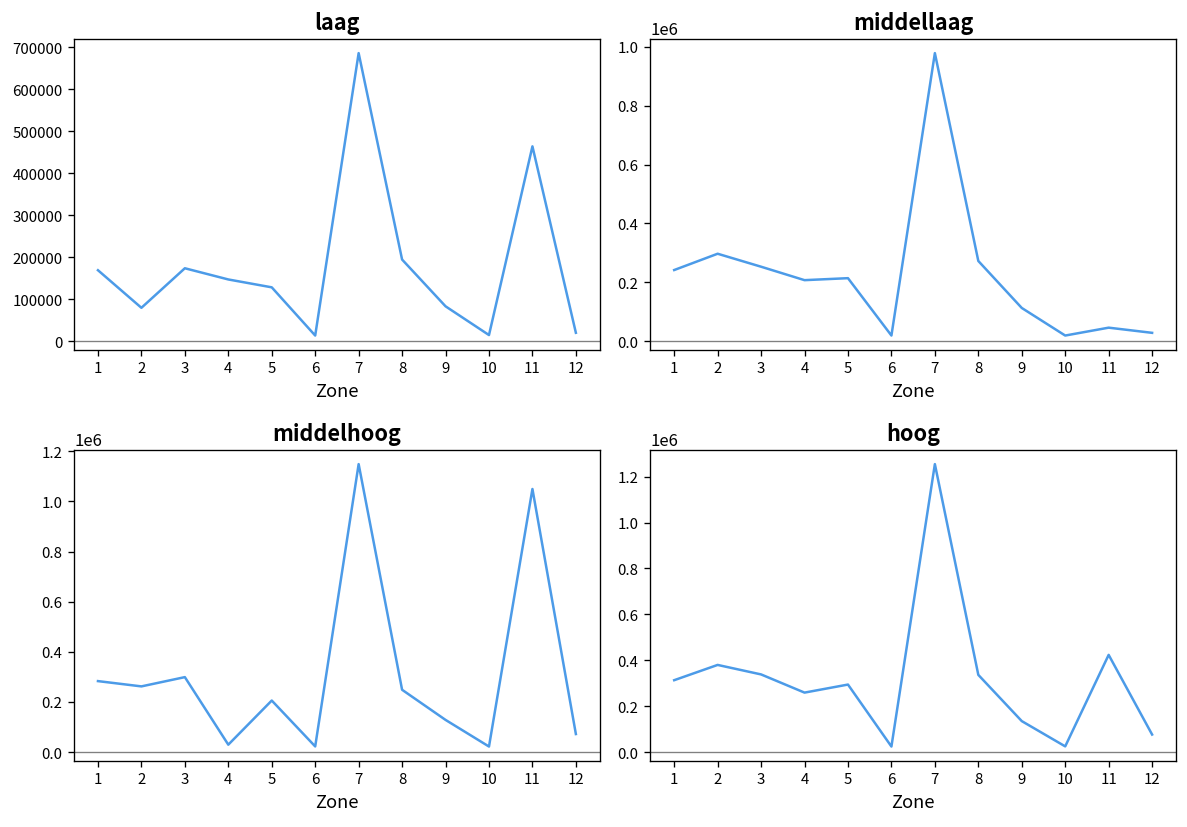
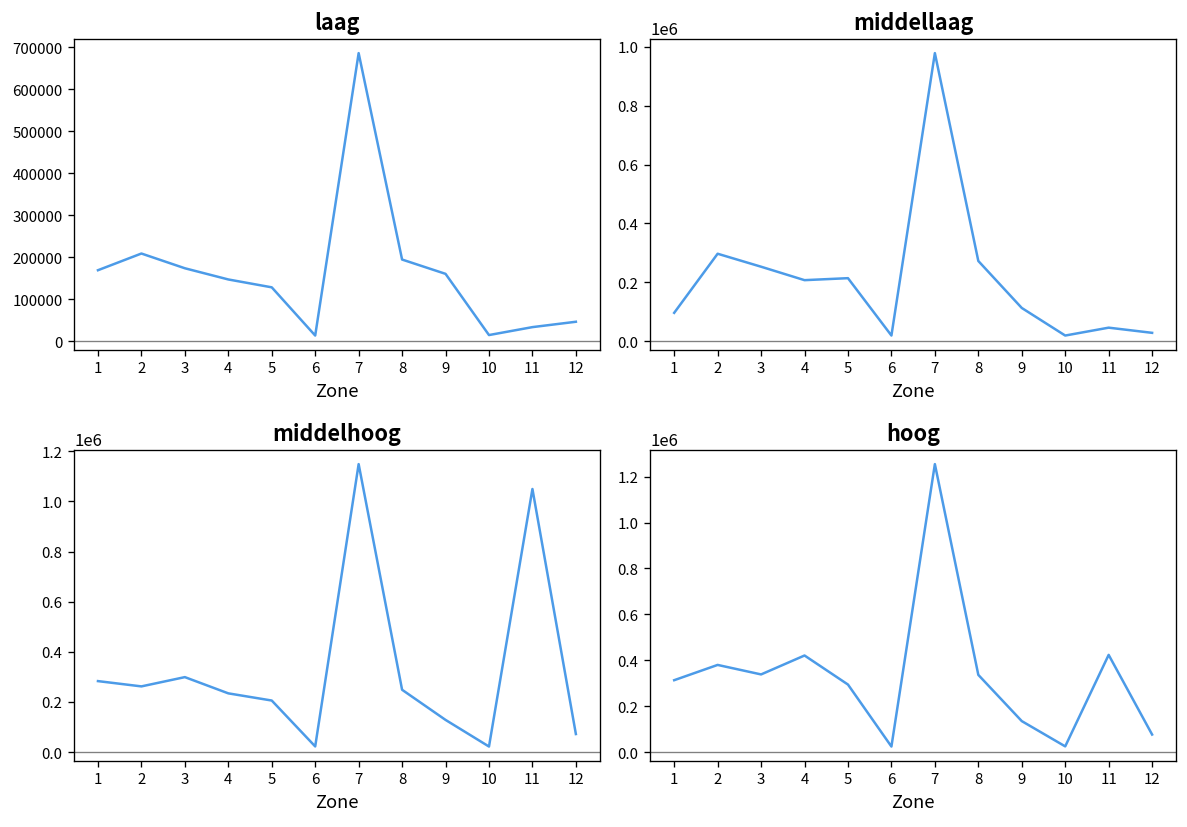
laag, 2: 80000 -> 210000
laag, 9: 80000 -> 160000
laag, 11: 460000 -> 30000
laag, 12: 20000 -> 50000
middellaag, 1: 240000 -> 100000
middelhoog, 4: 30000 -> 230000
hoog, 4: 260000 -> 420000
